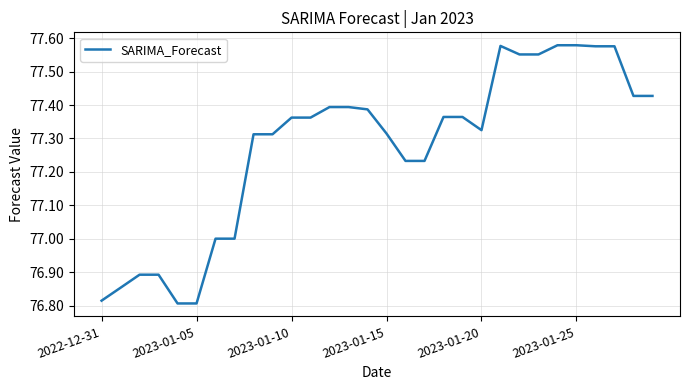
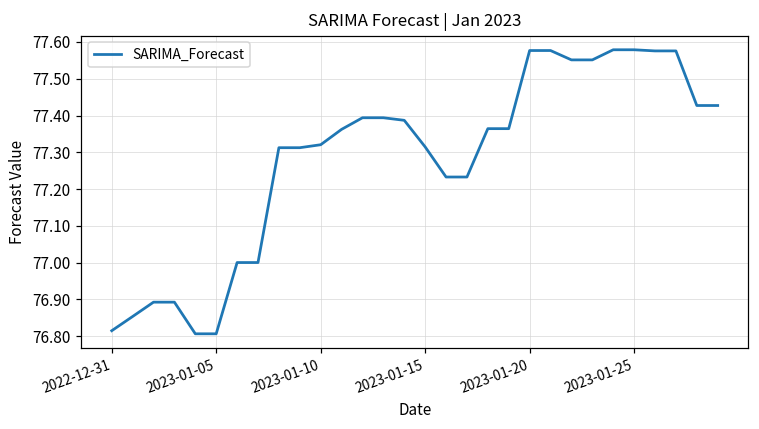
2023-01-10: 77.36 -> 77.32
2023-01-20: 77.32 -> 77.58
